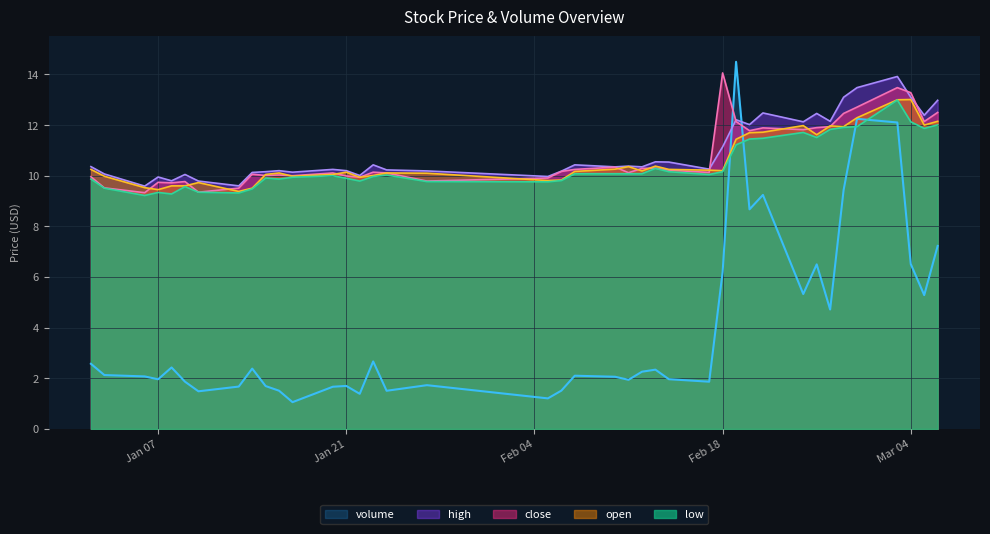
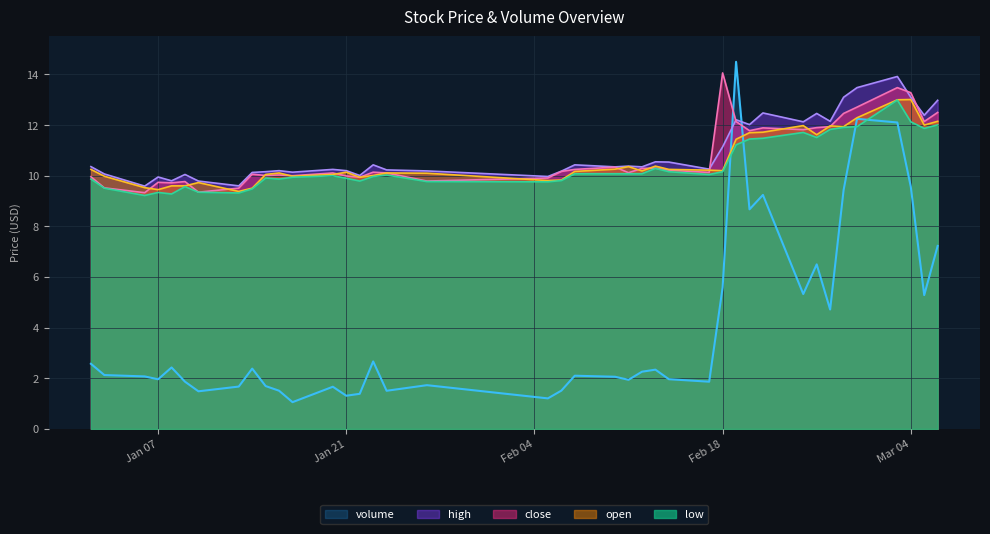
volume, Jan 21: 1.7 -> 1.3
volume, Feb 18: 6.2 -> 5.6
volume, Mar 04: 6.5 -> 9.6
